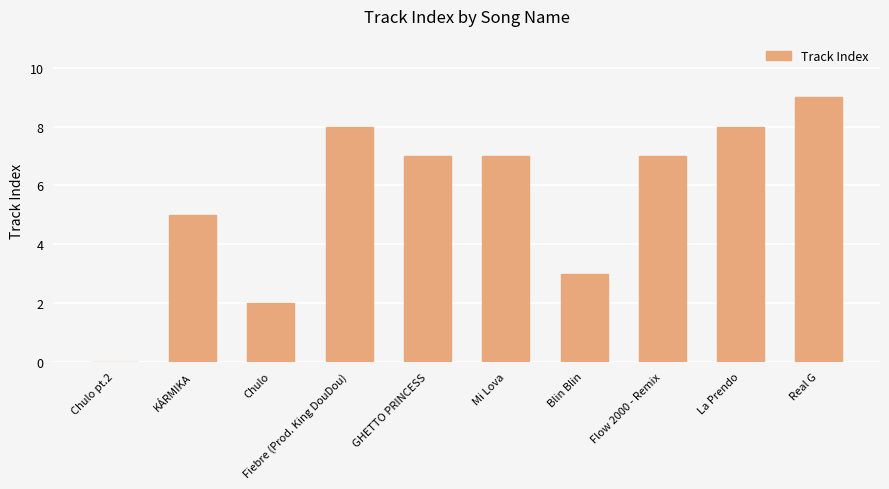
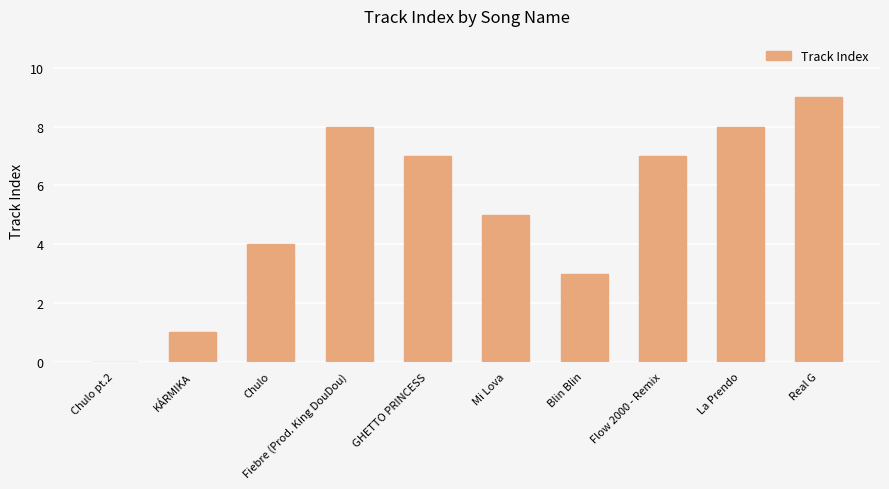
KÁRMIKA: 5 -> 1
Chulo: 2 -> 4
Mi Lova: 7 -> 5
